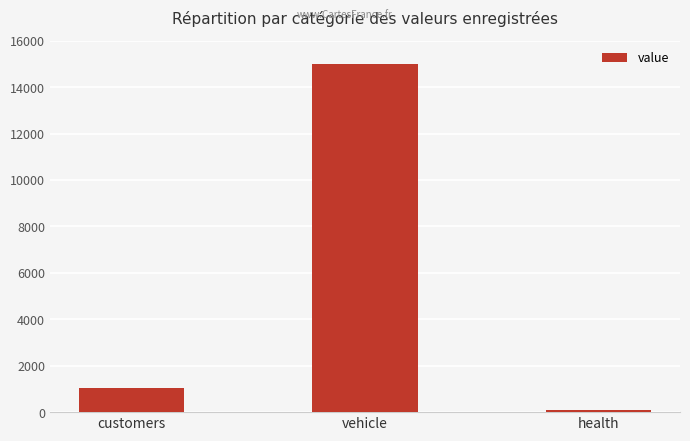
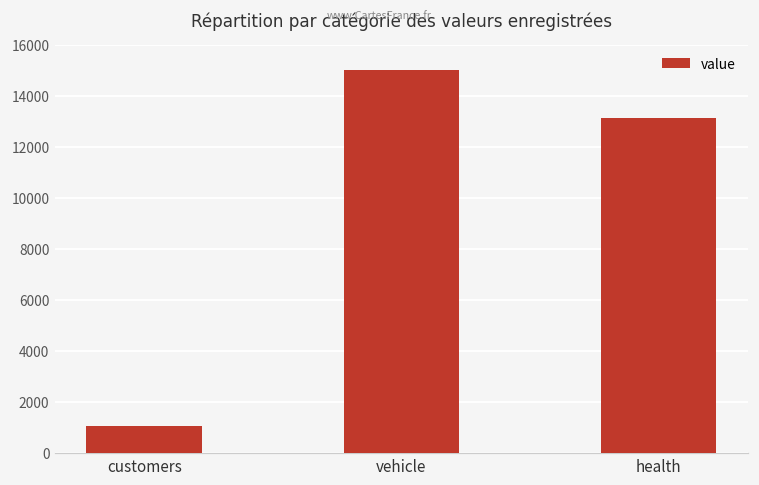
health: 100 -> 13100
